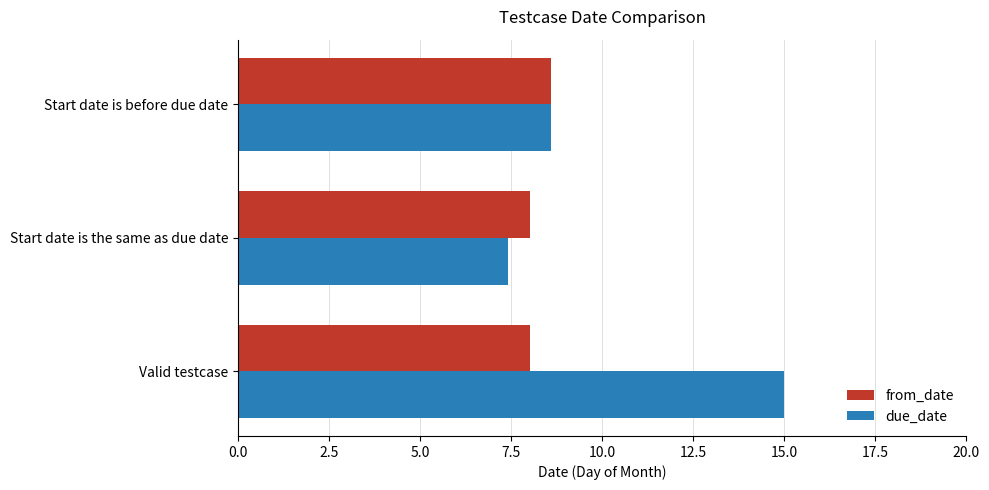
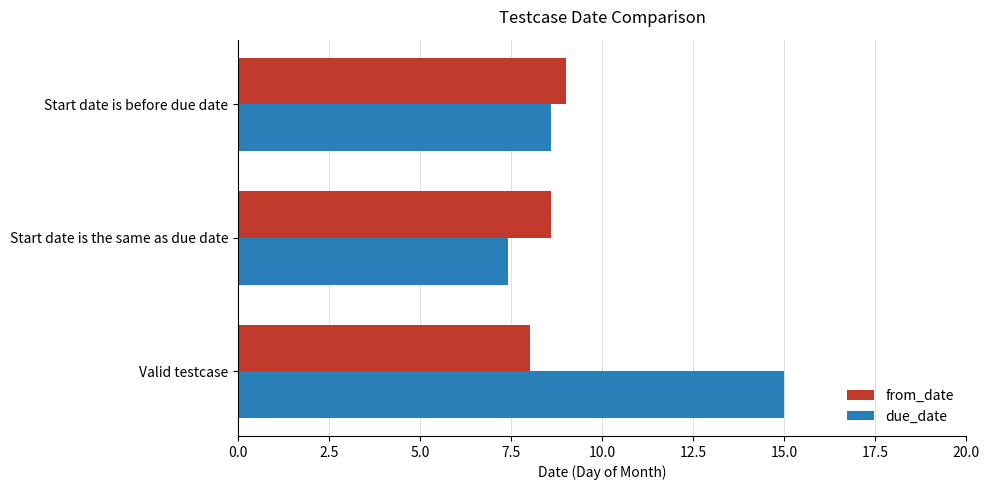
from_date, Start date is before due date: 8.6 -> 9.0
from_date, Start date is the same as due date: 8.0 -> 8.6
